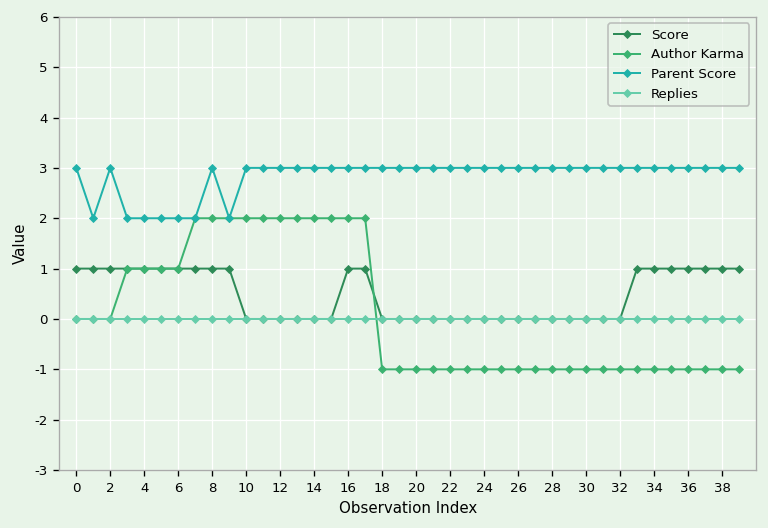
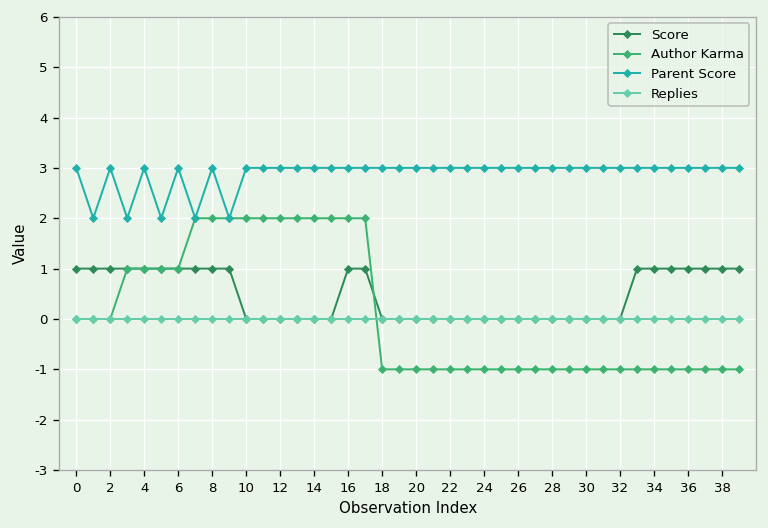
Parent Score, 4: 2 -> 3
Parent Score, 6: 2 -> 3
